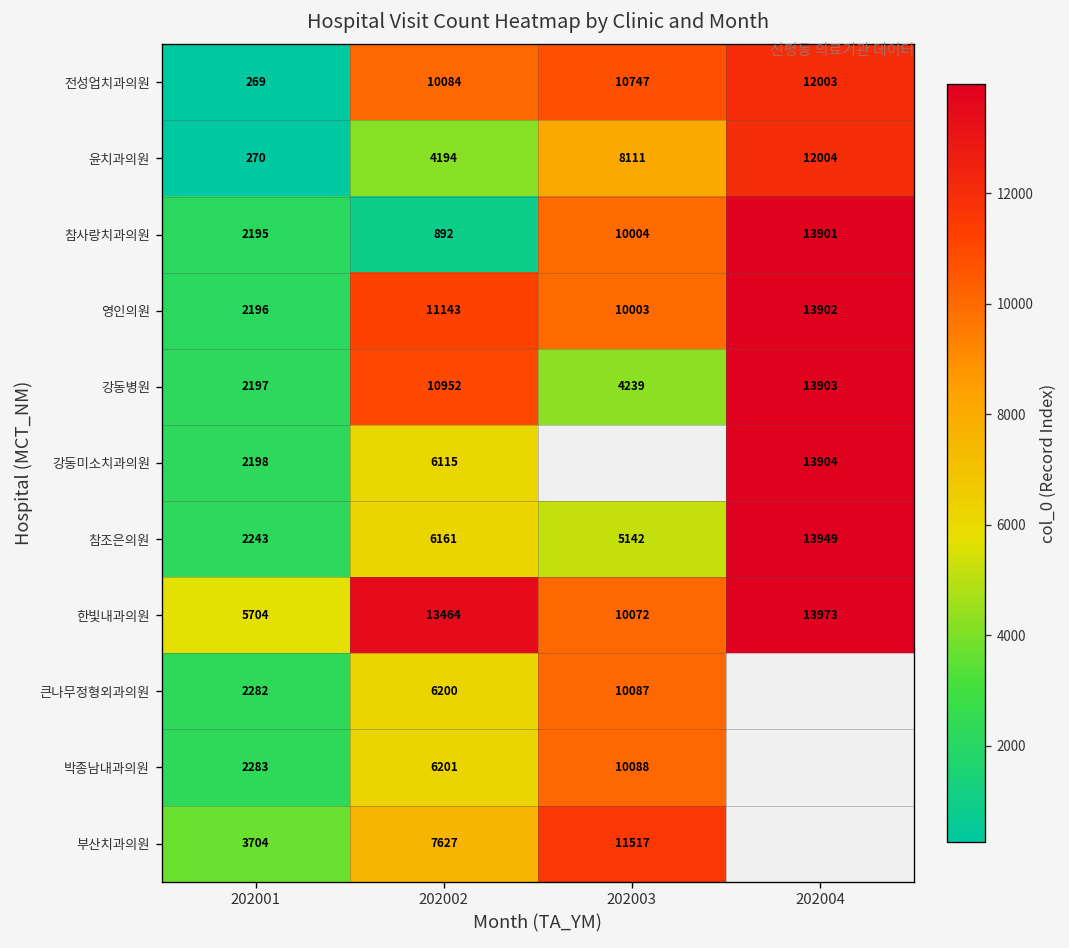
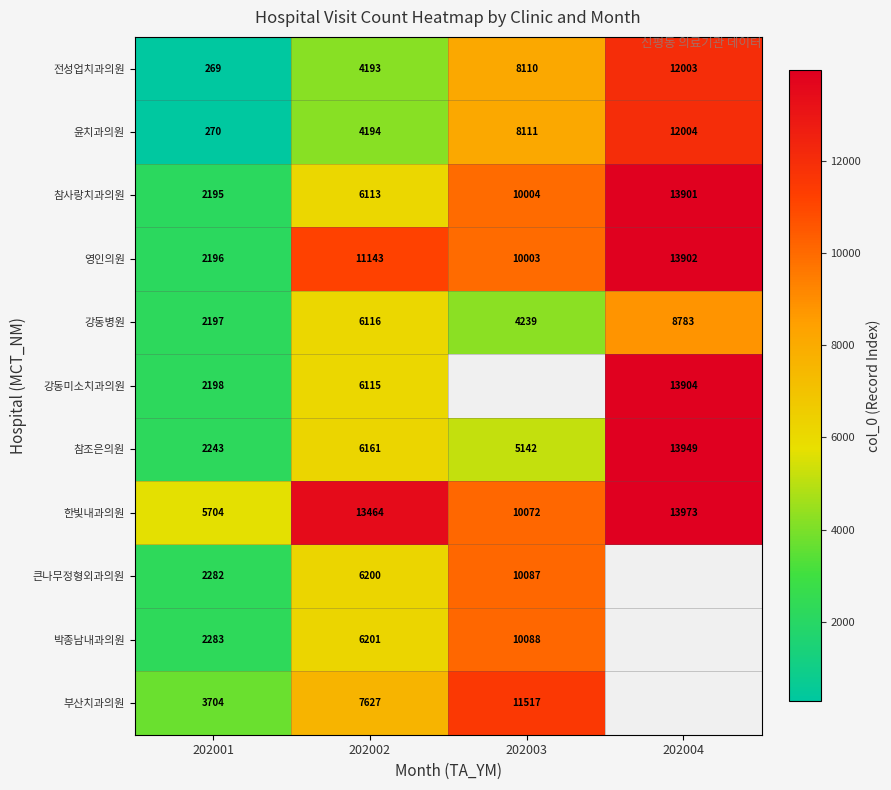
전성업치과의원, 202002: 10084 -> 4193
전성업치과의원, 202003: 10747 -> 8110
참사랑치과의원, 202002: 892 -> 6113
강동병원, 202002: 10952 -> 6116
강동병원, 202004: 13903 -> 8783
